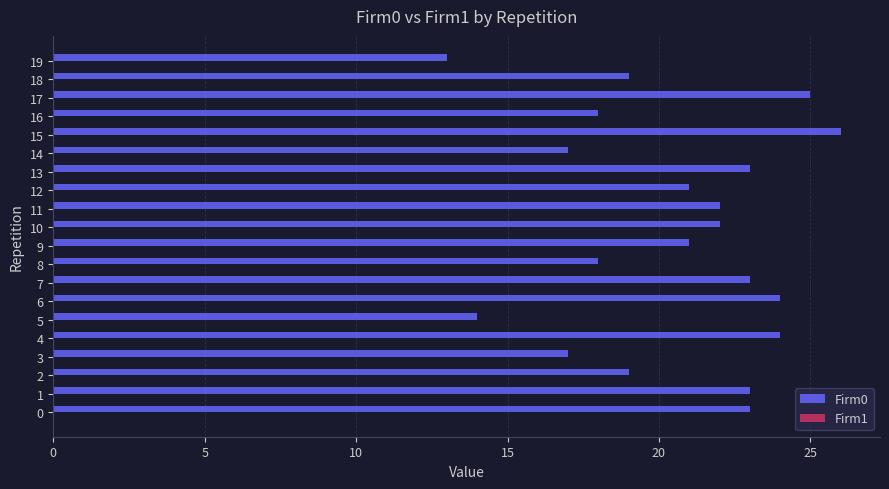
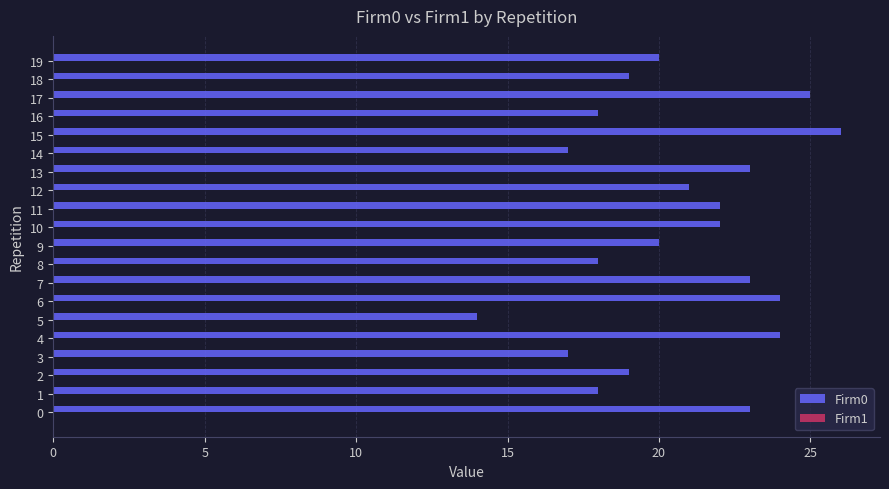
Firm0, 19: 13 -> 20
Firm0, 9: 21 -> 20
Firm0, 1: 23 -> 18
